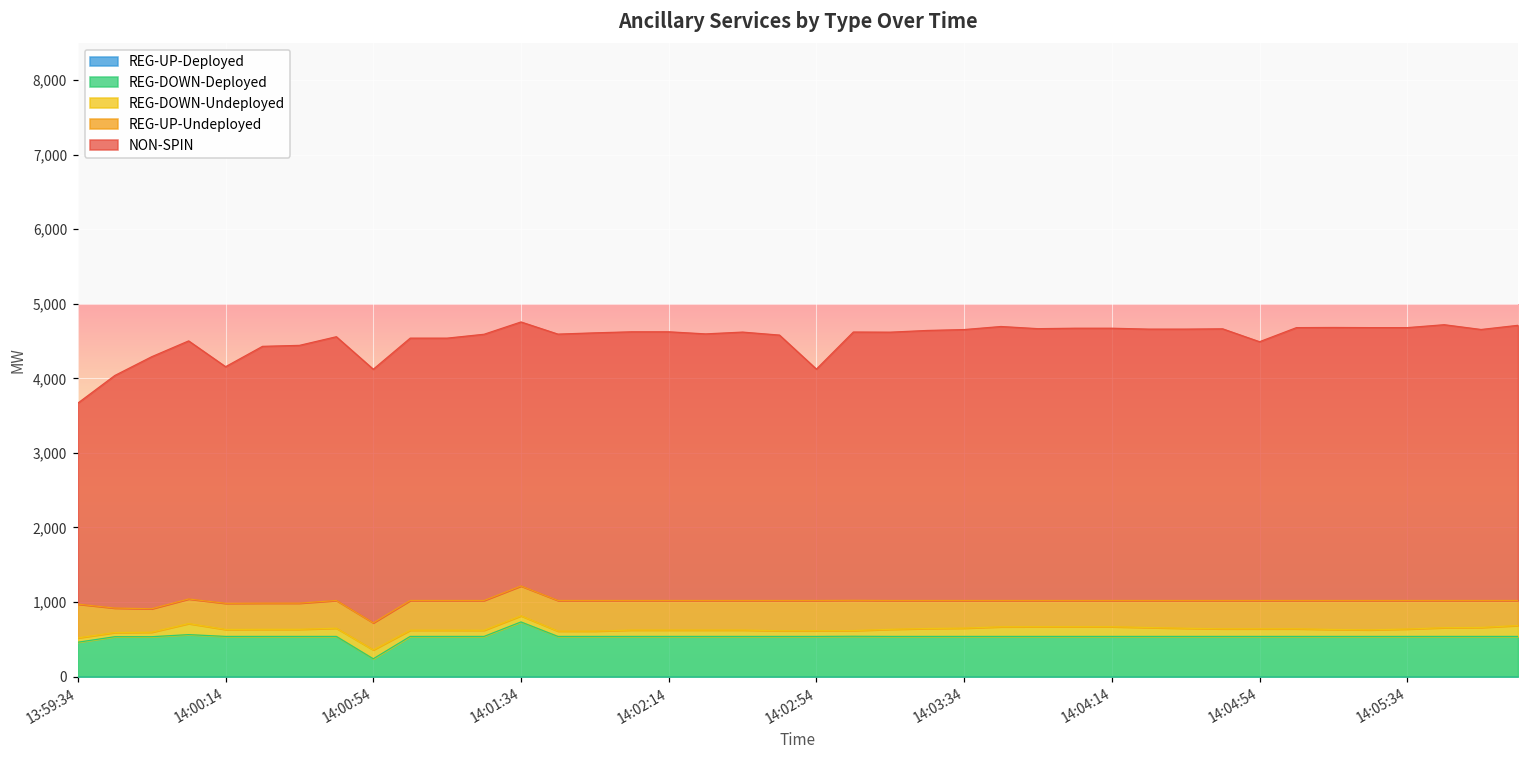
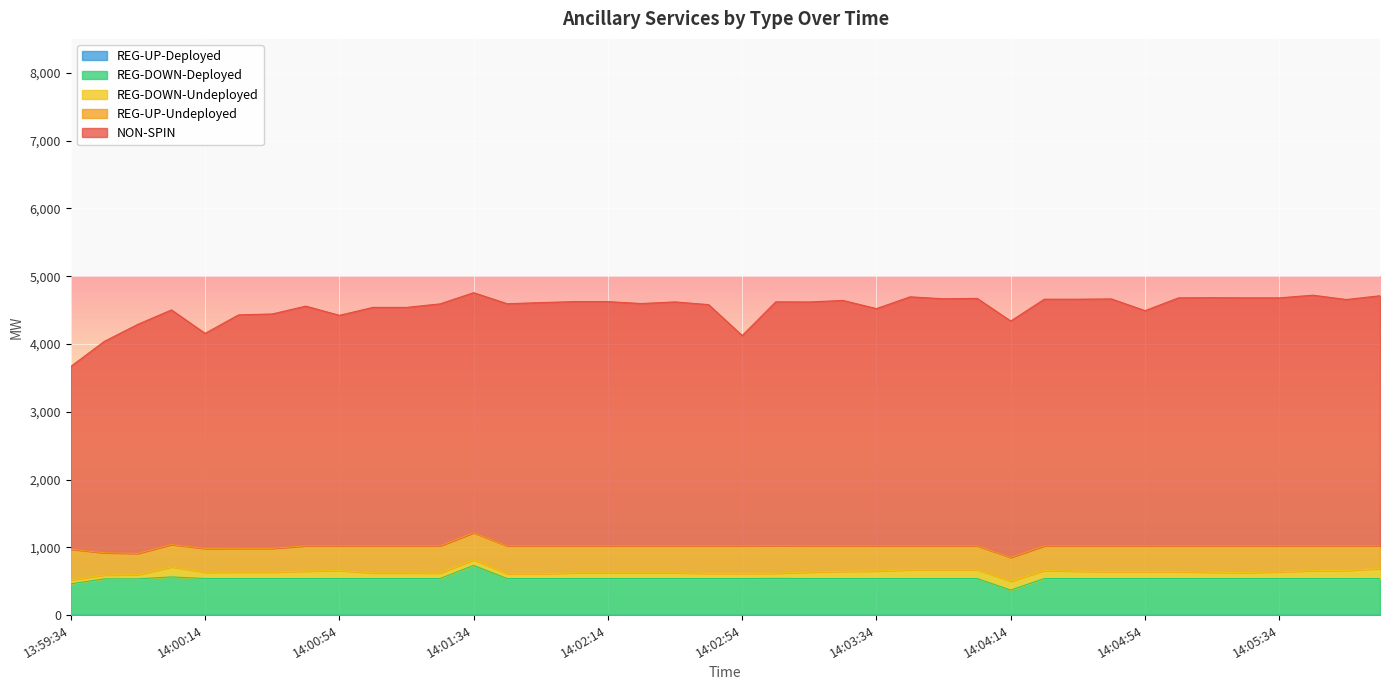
REG-DOWN-Deployed, 14:00:54: 200 -> 500
NON-SPIN, 14:03:34: 3,600 -> 3,500
REG-DOWN-Deployed, 14:04:14: 500 -> 400
NON-SPIN, 14:04:14: 3,700 -> 3,500
